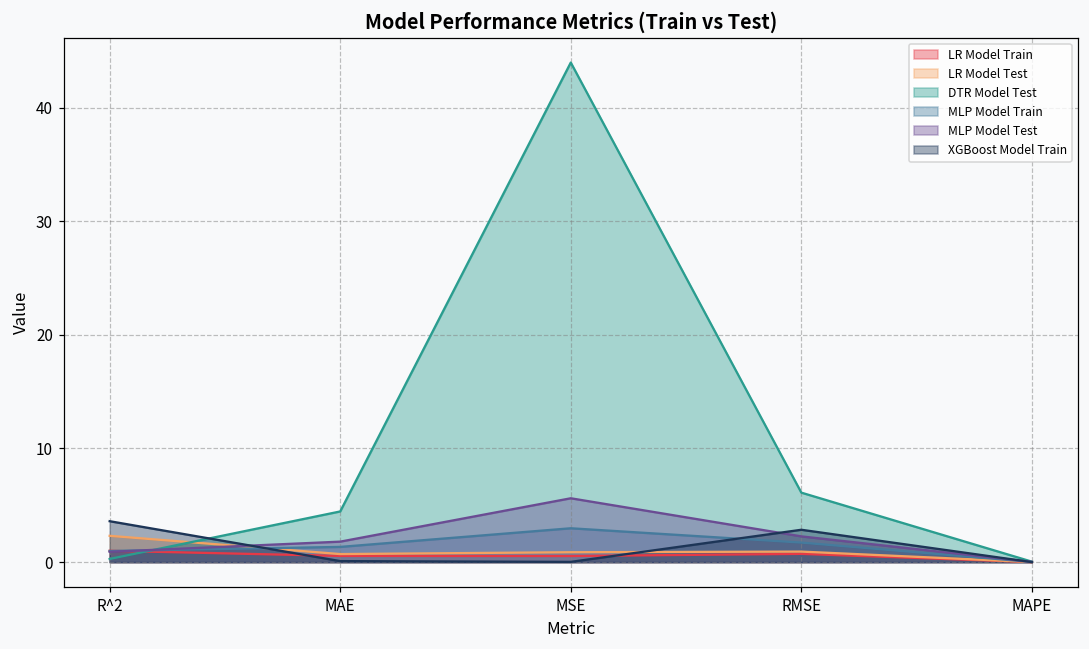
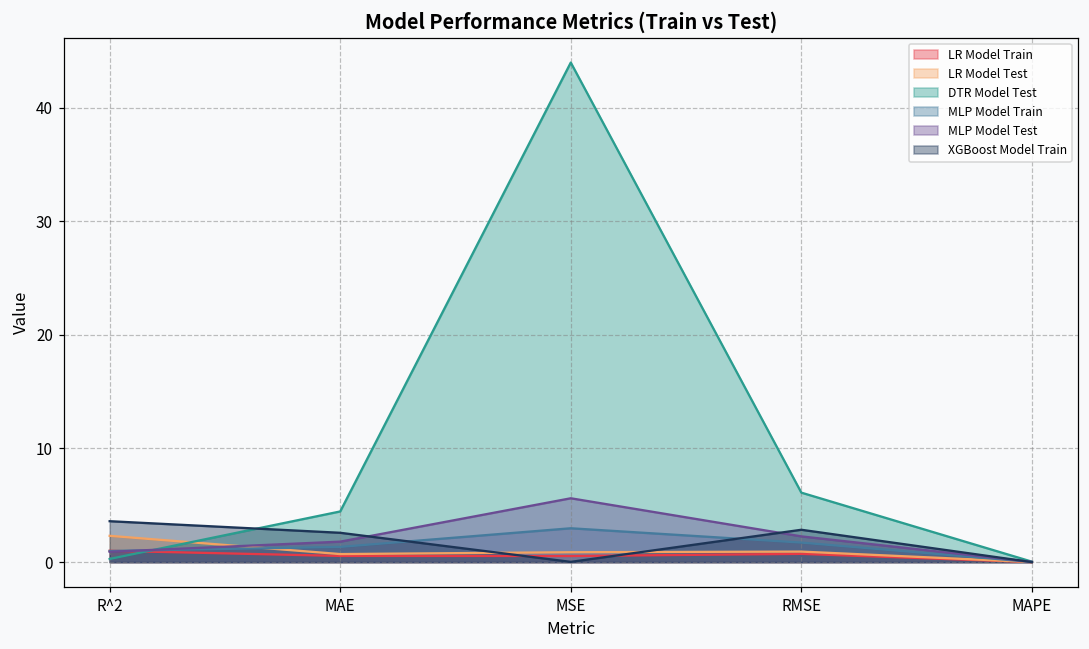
XGBoost Model Train, MAE: 0.1 -> 2.6
